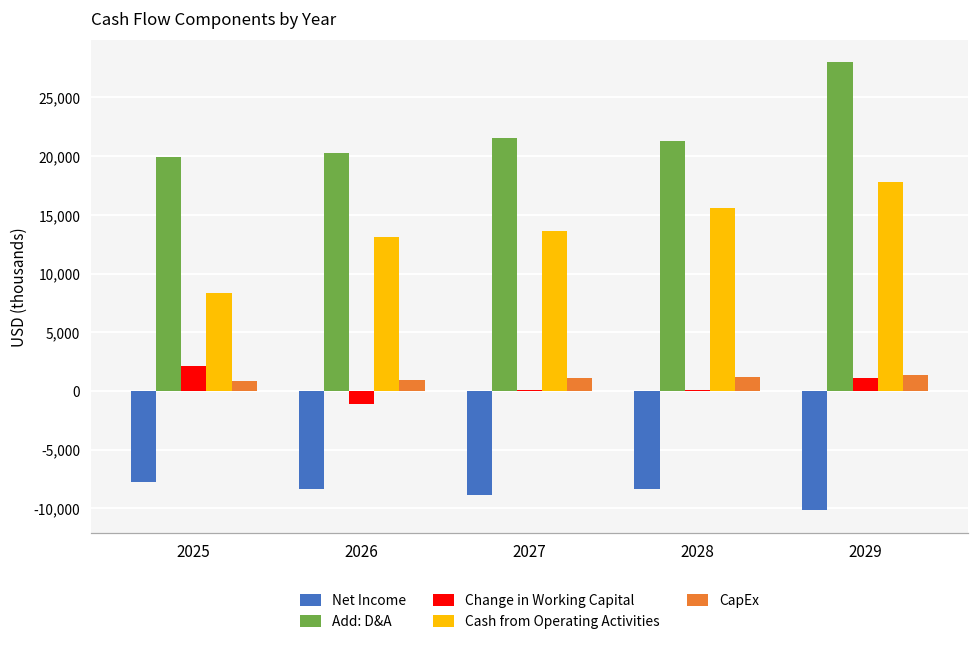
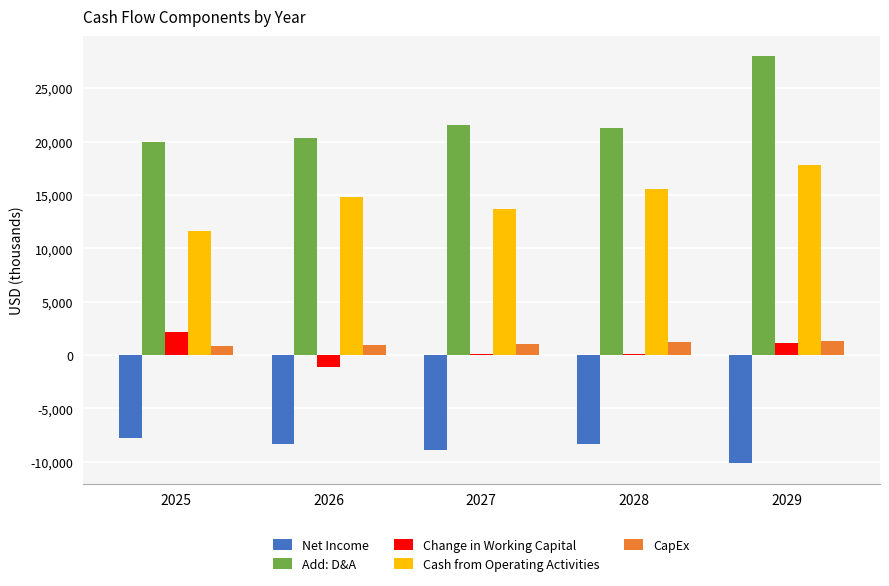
Cash from Operating Activities, 2025: 8,300 -> 11,600
Cash from Operating Activities, 2026: 13,100 -> 14,800
